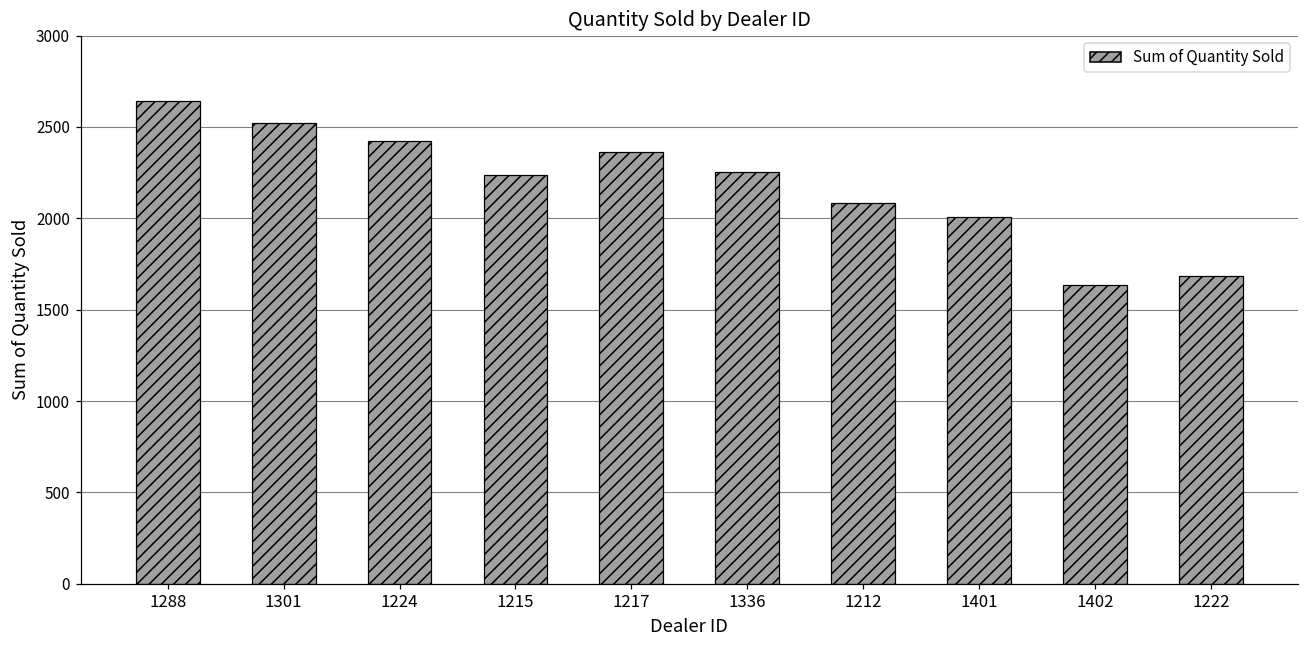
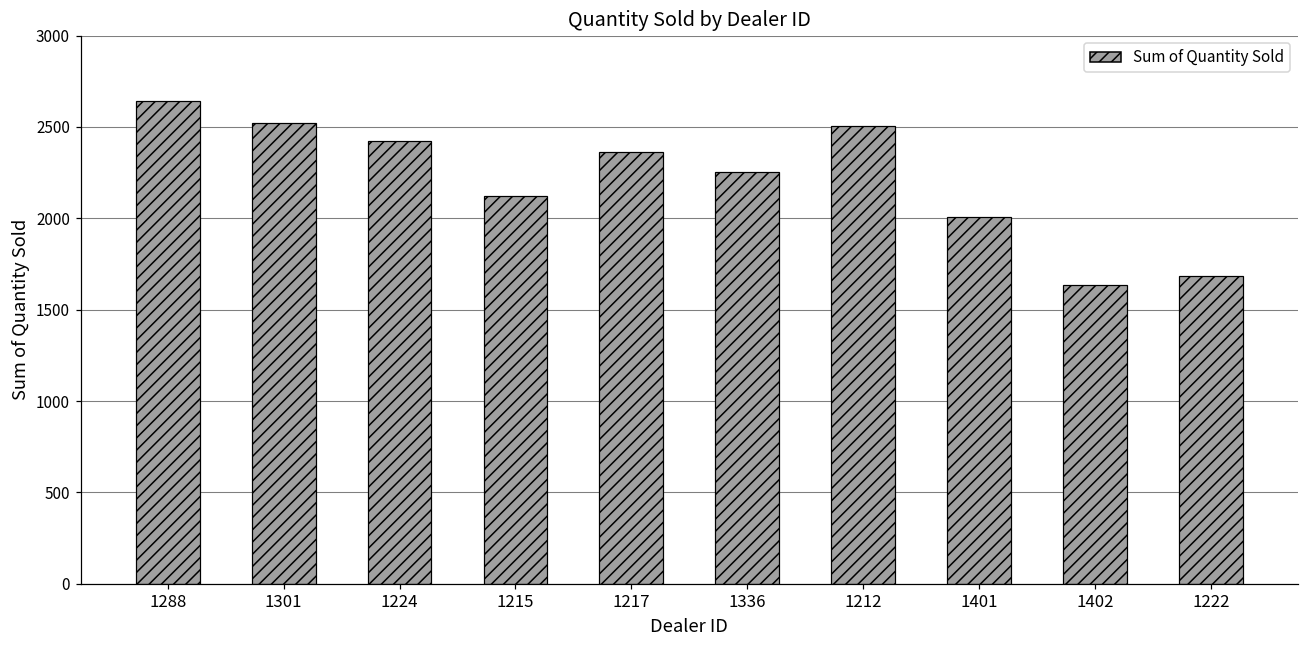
1215: 2240 -> 2120
1212: 2080 -> 2500
